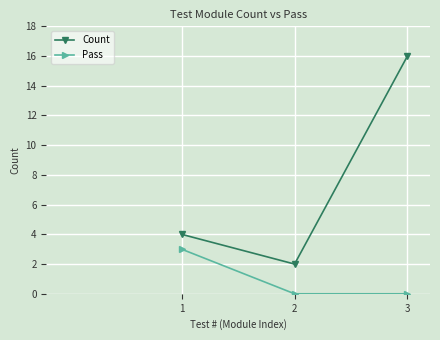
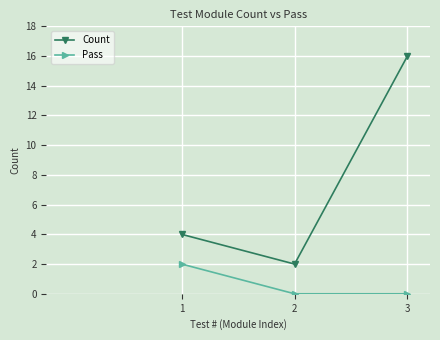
Pass, 1: 3 -> 2
